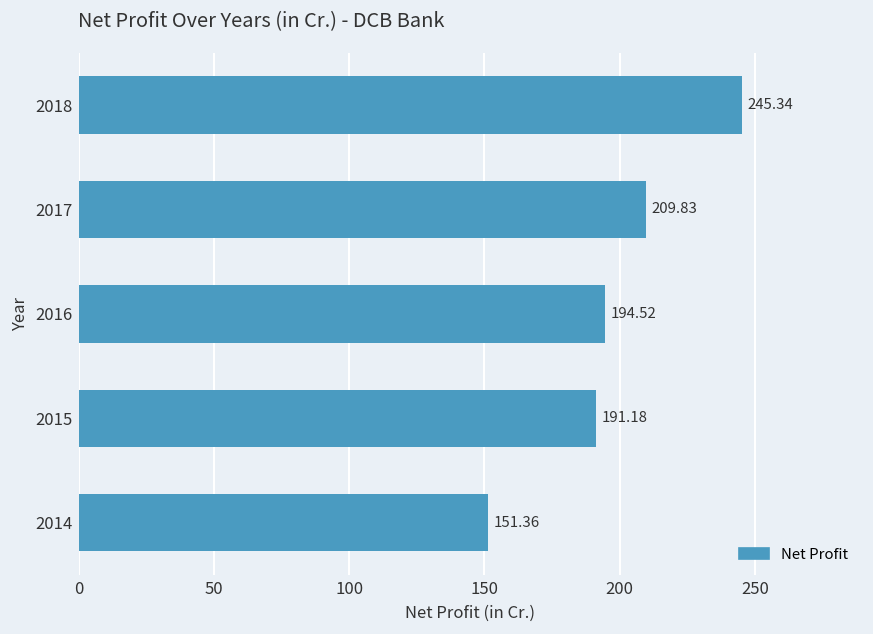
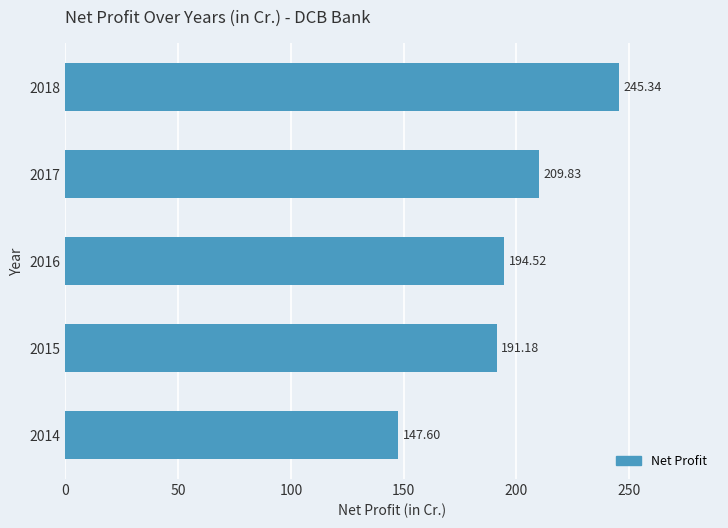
2014: 151.36 -> 147.60
